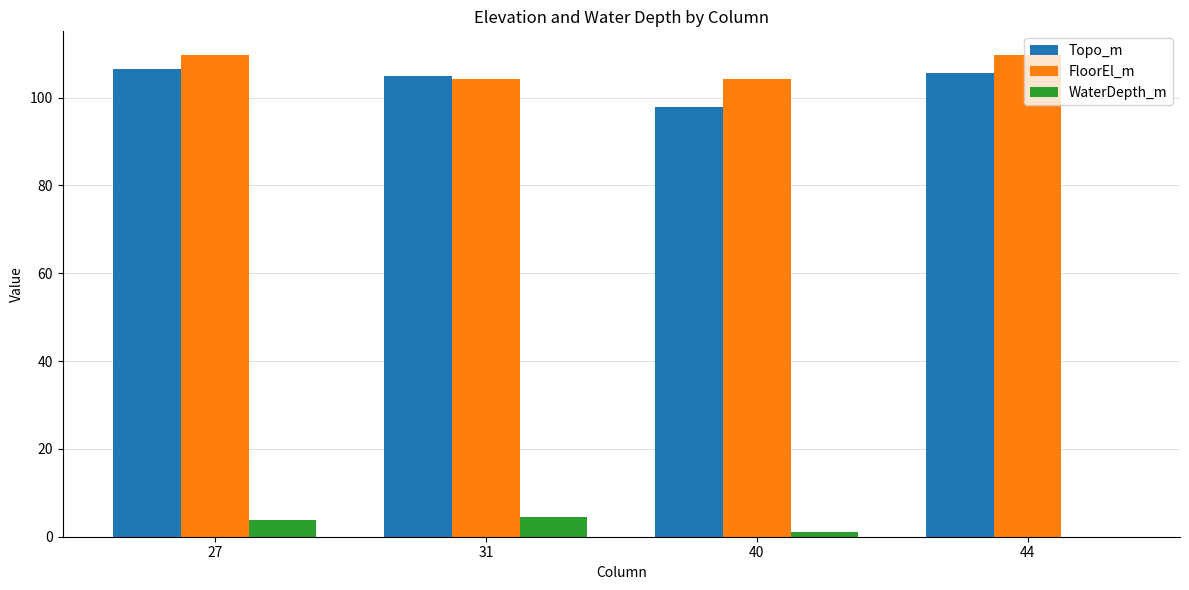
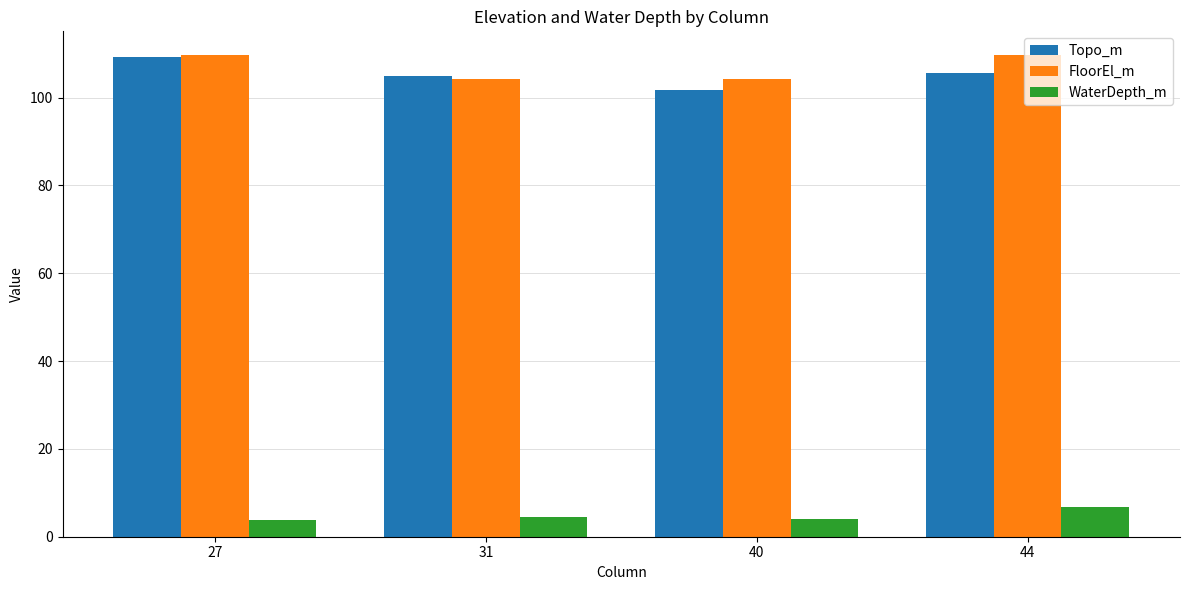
Topo_m, 27: 107 -> 109
Topo_m, 40: 98 -> 102
WaterDepth_m, 40: 1 -> 4
WaterDepth_m, 44: 0 -> 7
